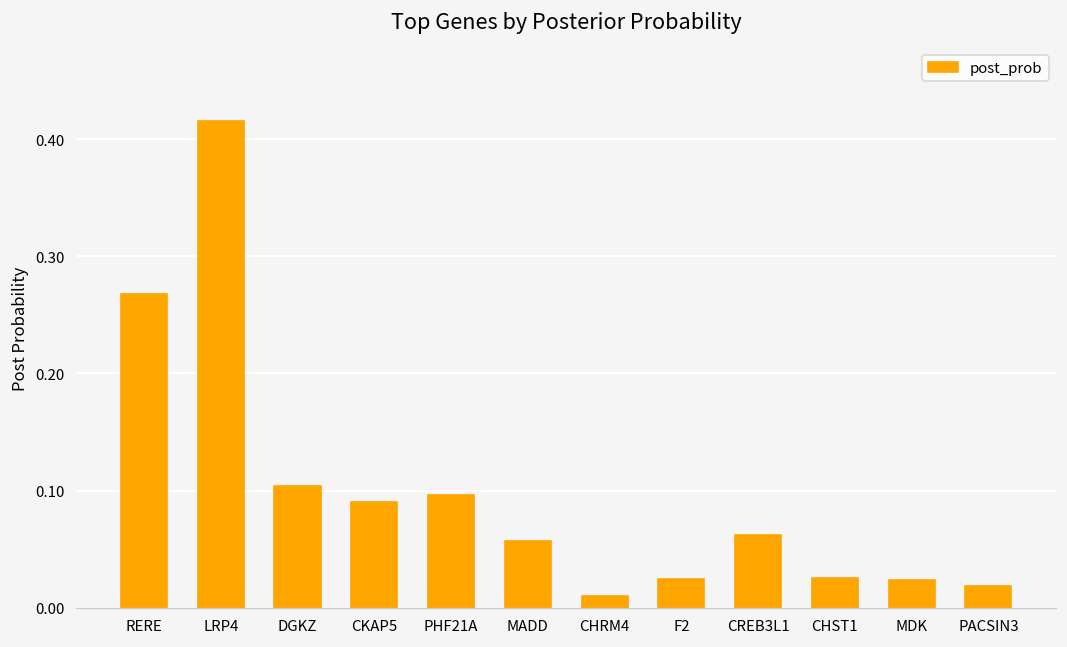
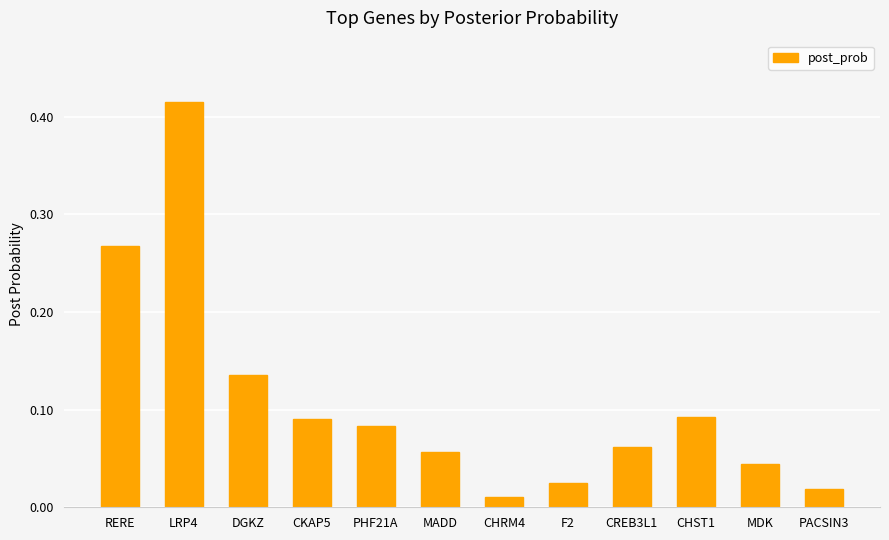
DGKZ: 0.10 -> 0.14
PHF21A: 0.10 -> 0.08
CHST1: 0.03 -> 0.09
MDK: 0.02 -> 0.04
